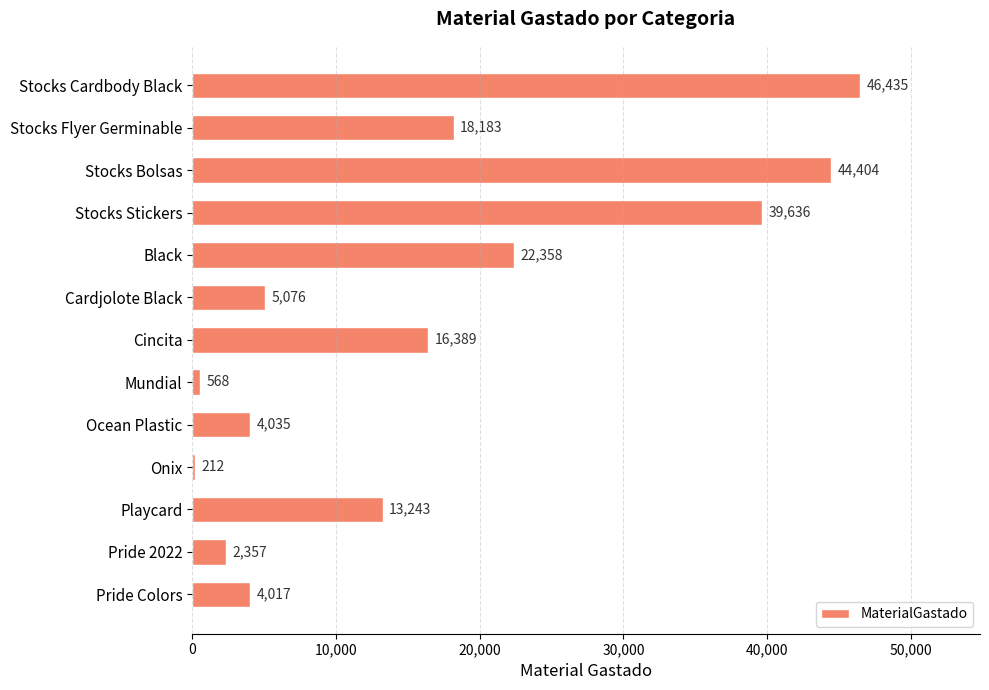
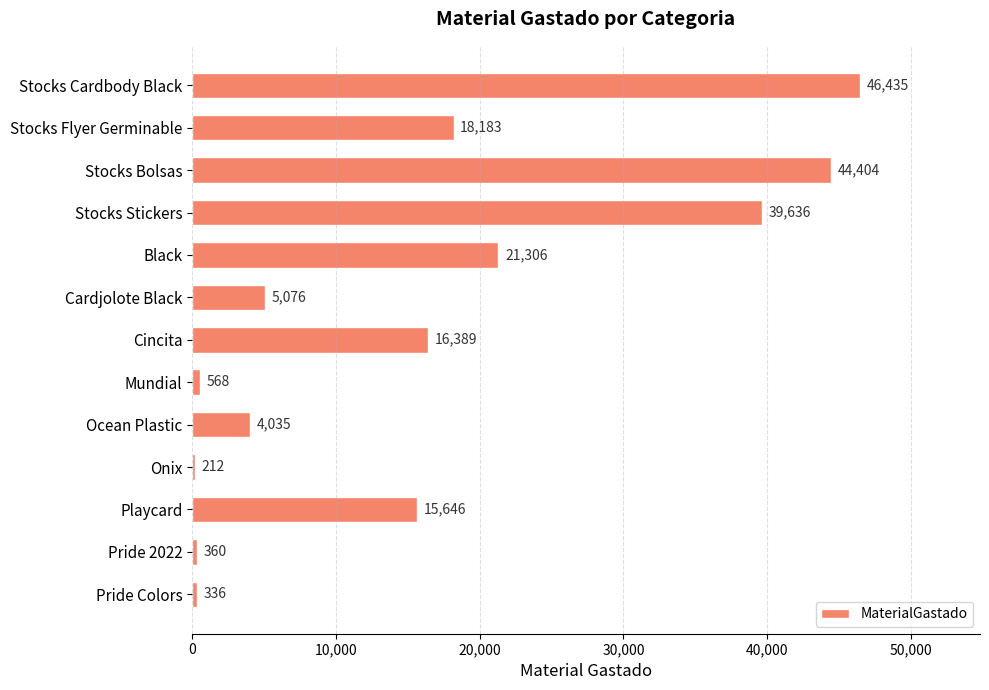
Black: 22,358 -> 21,306
Playcard: 13,243 -> 15,646
Pride 2022: 2,357 -> 360
Pride Colors: 4,017 -> 336
